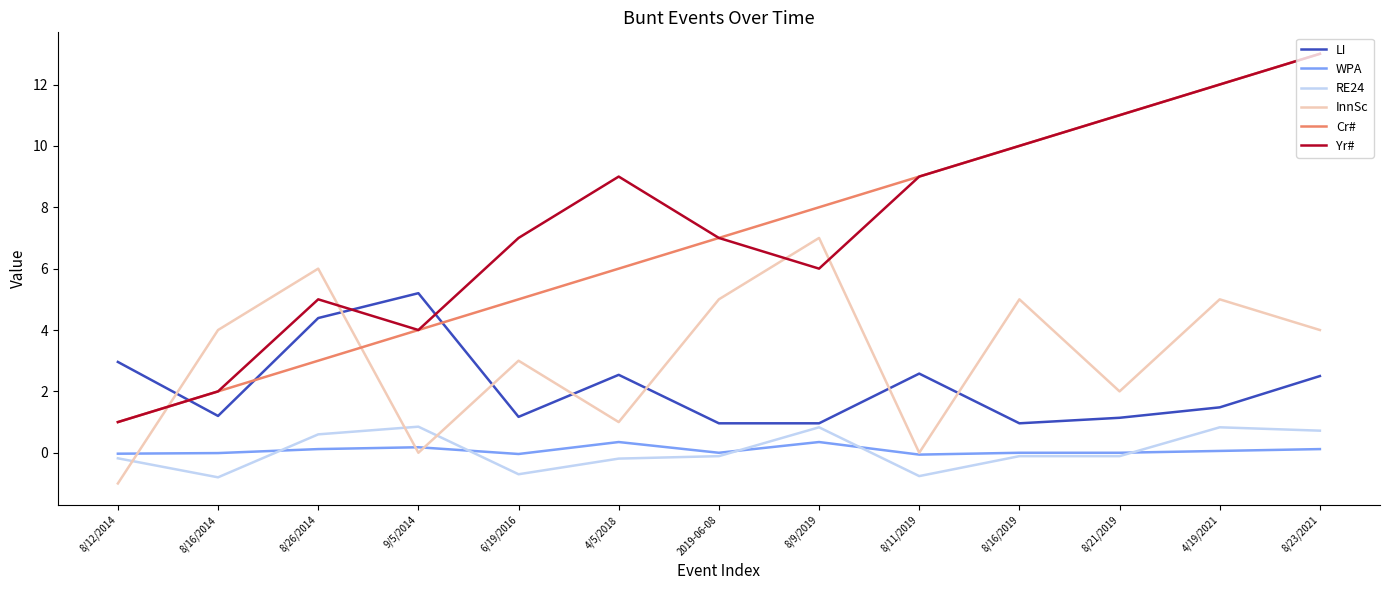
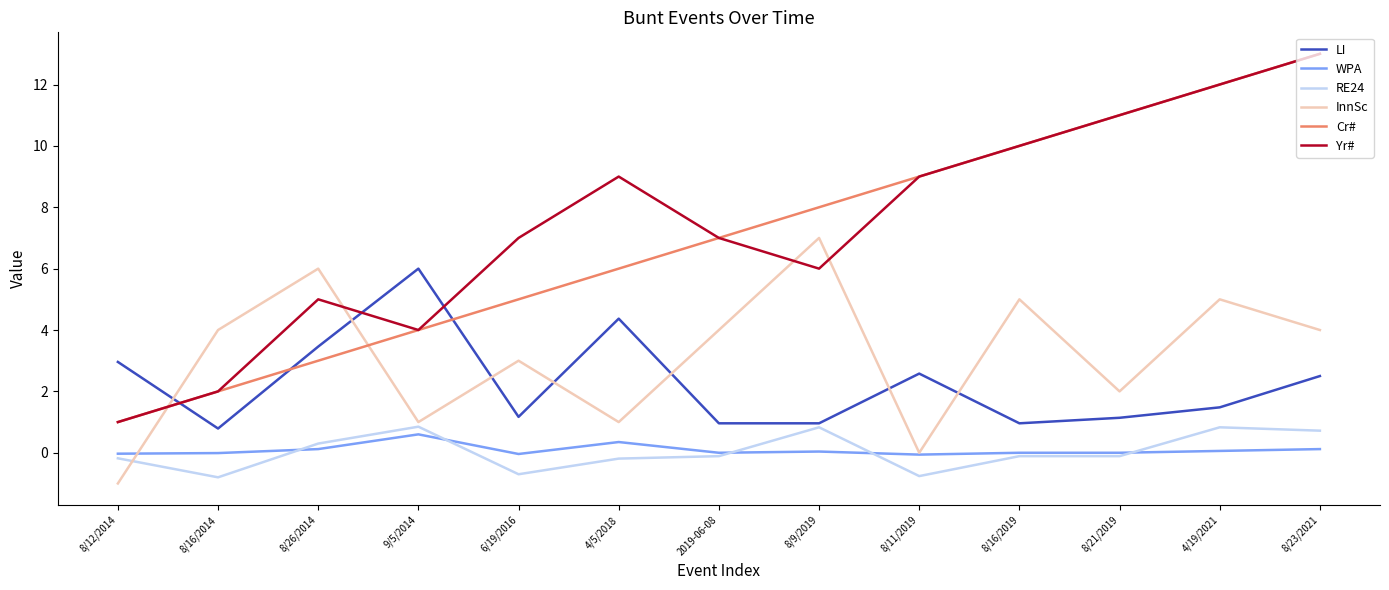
LI, 8/16/2014: 1.2 -> 0.8
LI, 8/26/2014: 4.4 -> 3.5
RE24, 8/26/2014: 0.6 -> 0.3
LI, 9/5/2014: 5.2 -> 6.0
WPA, 9/5/2014: 0.2 -> 0.6
InnSc, 9/5/2014: 0 -> 1
LI, 4/5/2018: 2.5 -> 4.4
InnSc, 2019-06-08: 5 -> 4
WPA, 8/9/2019: 0.4 -> 0.0
